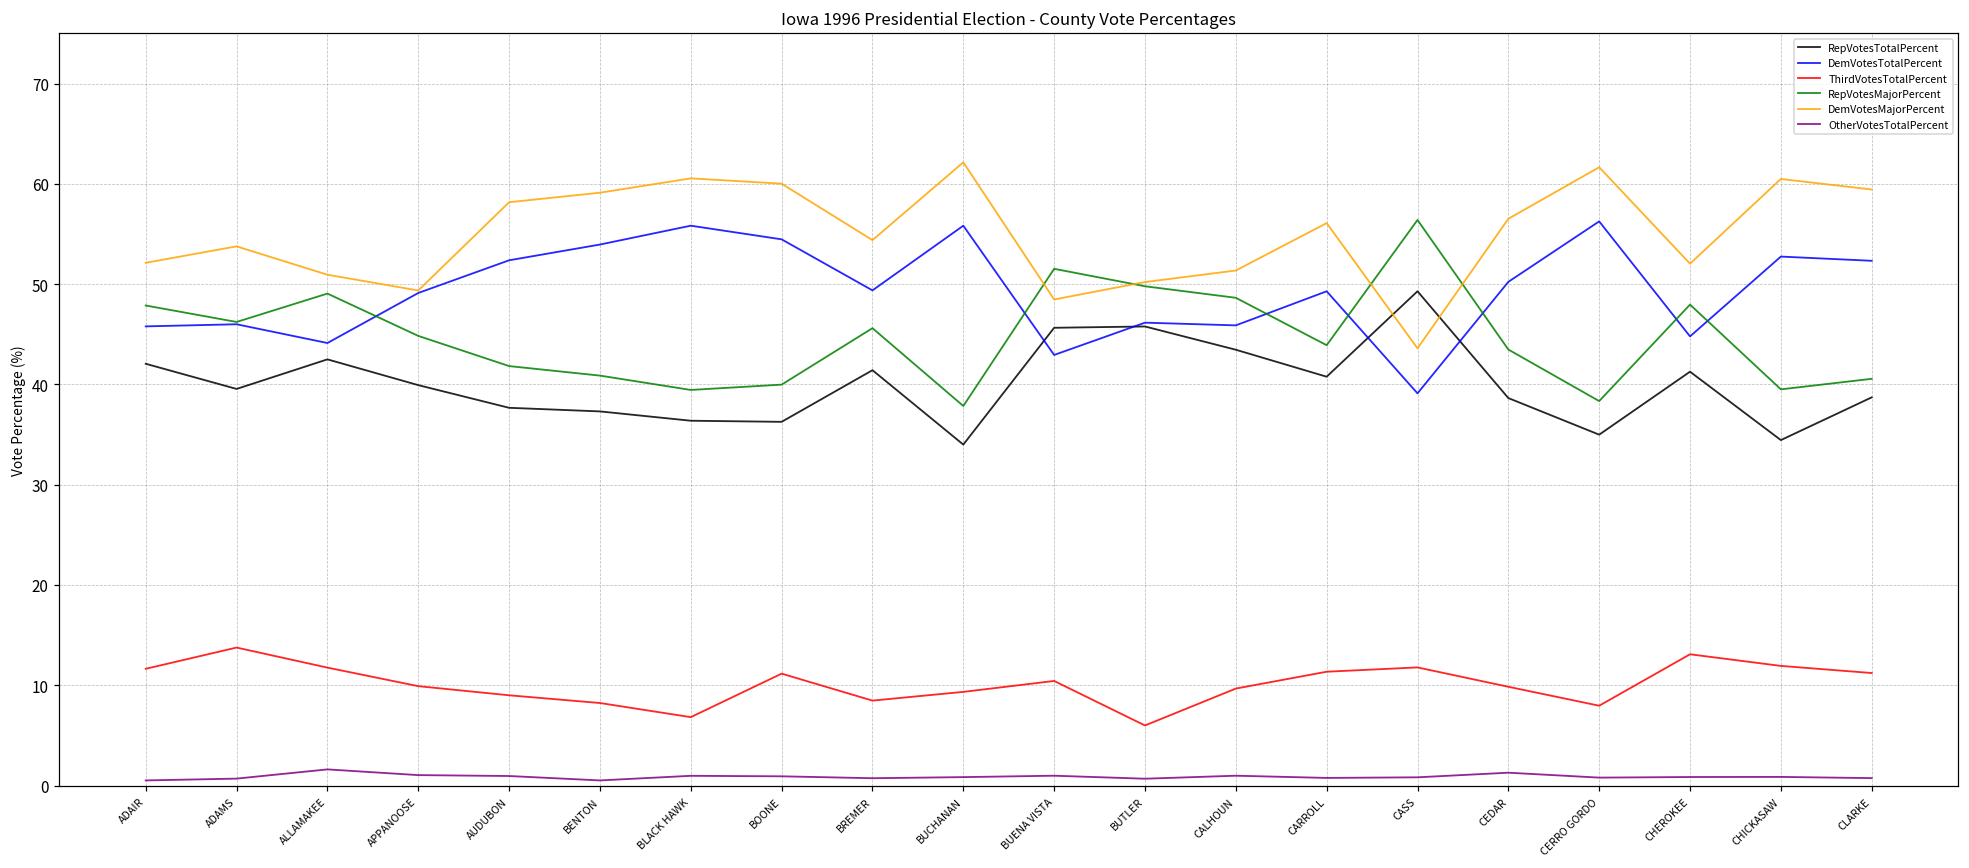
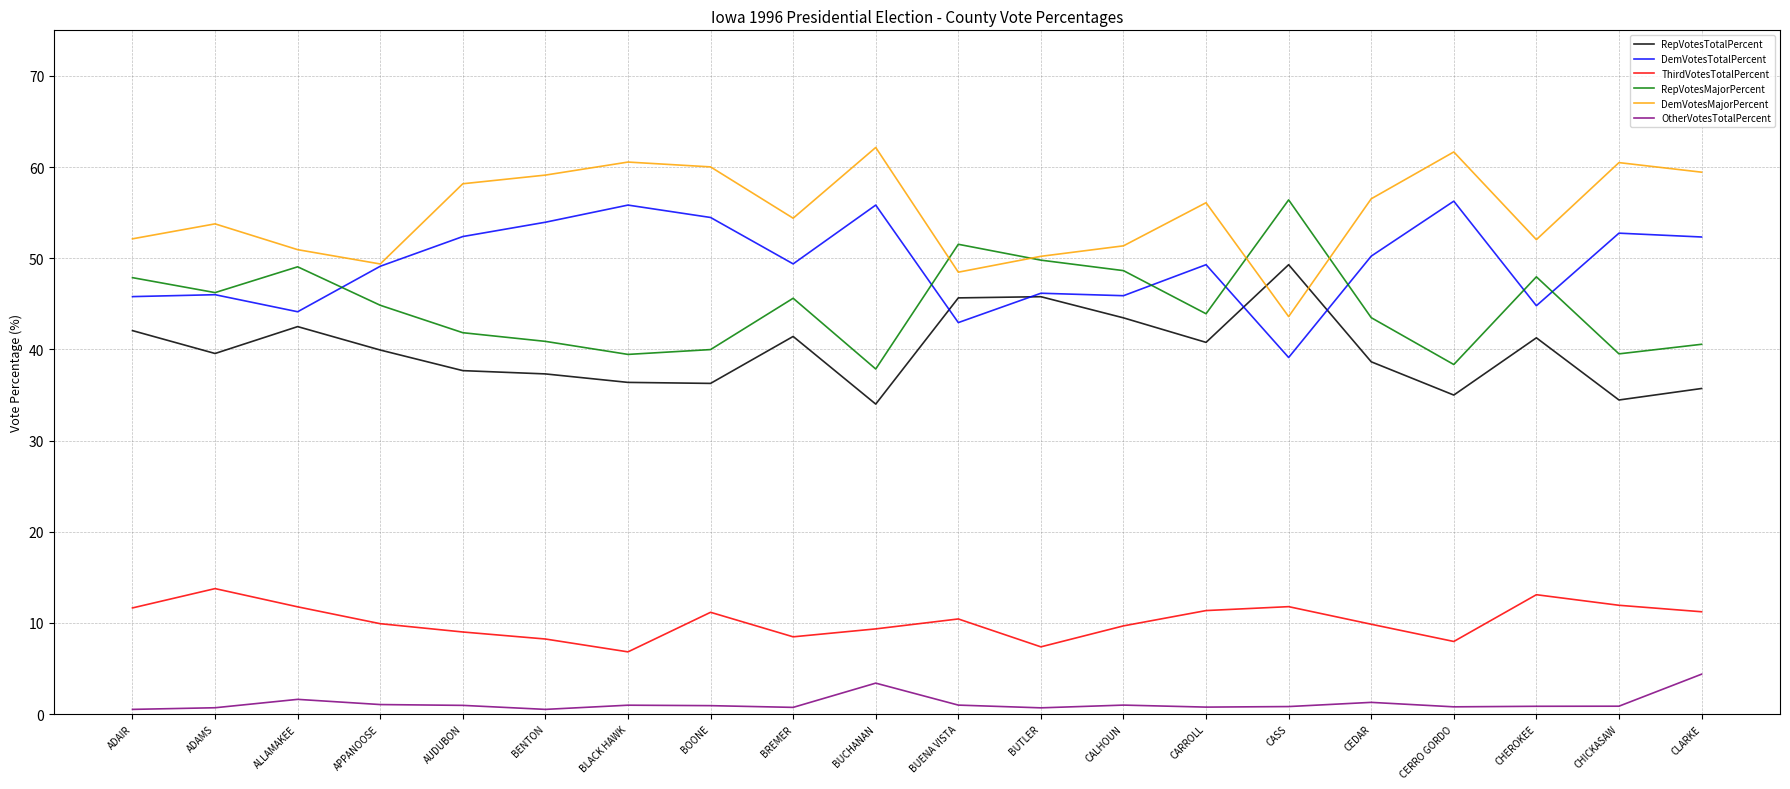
OtherVotesTotalPercent, BUCHANAN: 1 -> 3
ThirdVotesTotalPercent, BUTLER: 6 -> 7
RepVotesTotalPercent, CLARKE: 39 -> 36
OtherVotesTotalPercent, CLARKE: 1 -> 4
